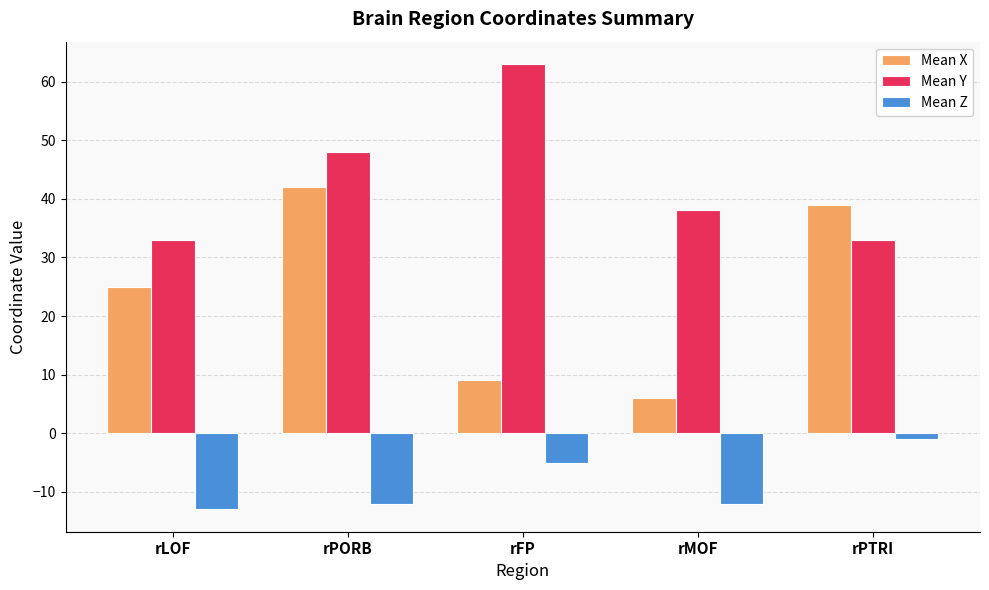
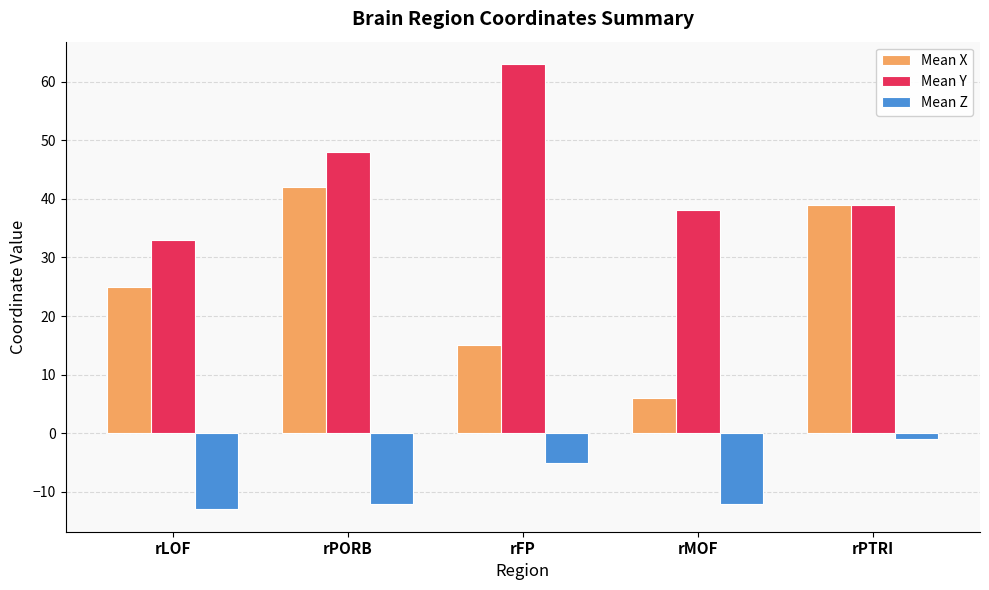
Mean X, rFP: 9 -> 15
Mean Y, rPTRI: 33 -> 39
